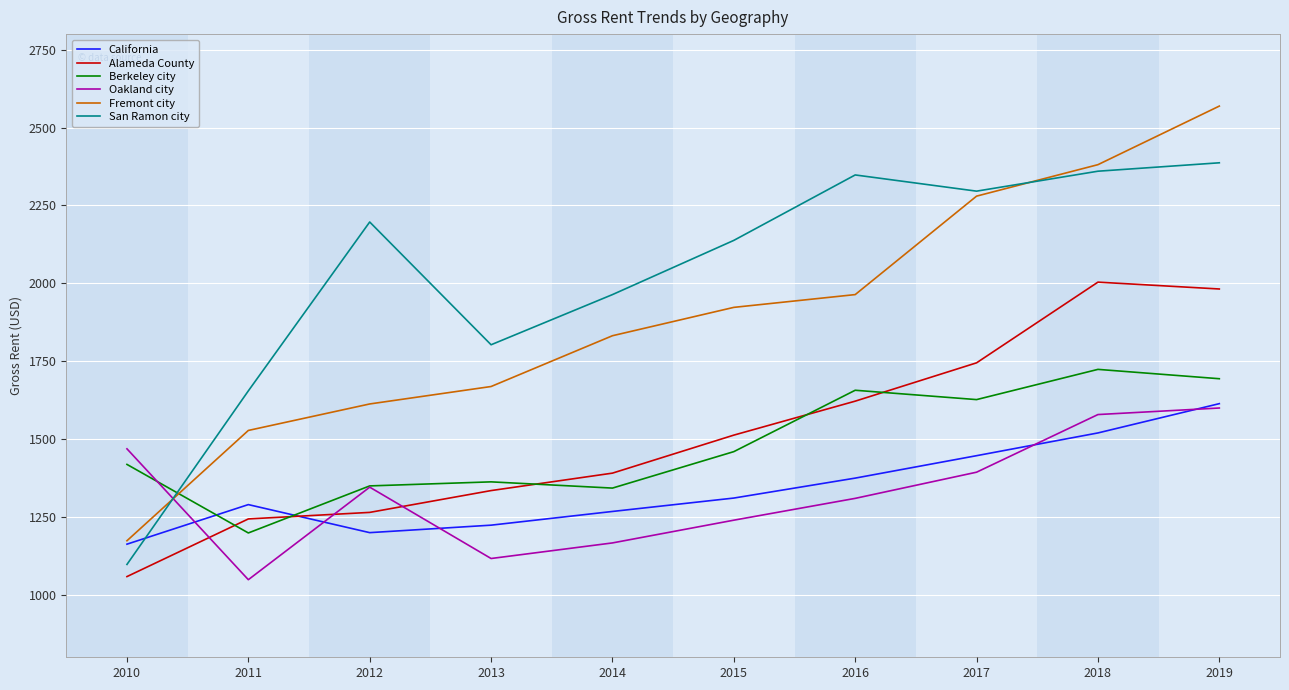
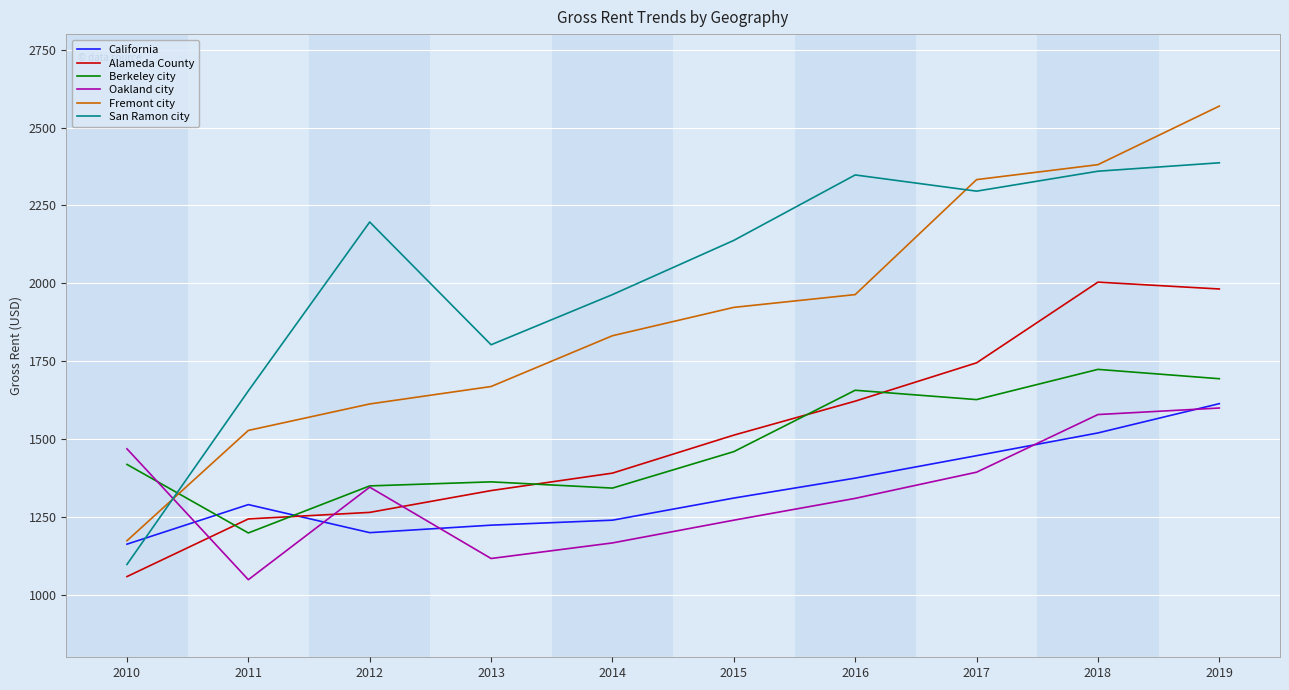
California, 2014: 1270 -> 1240
Fremont city, 2017: 2280 -> 2330
